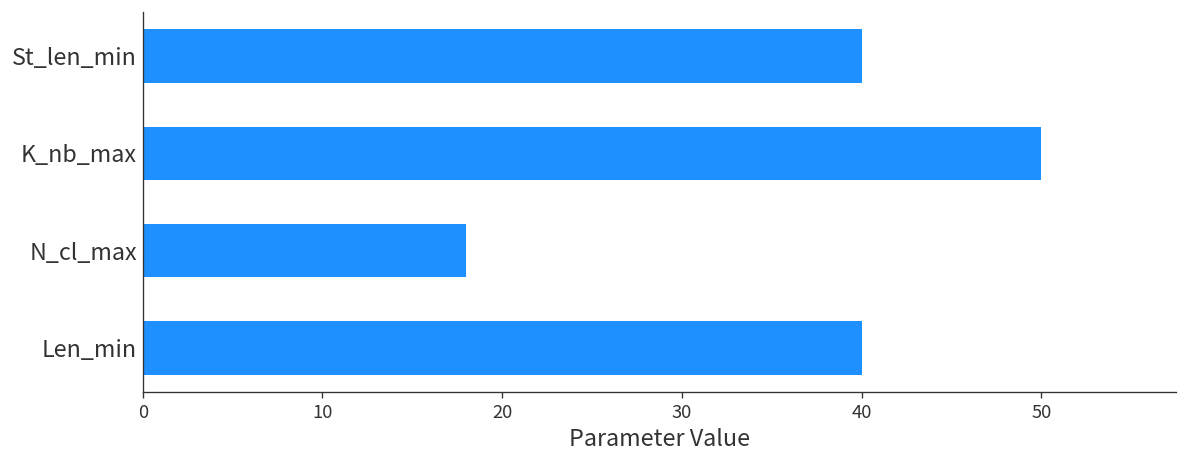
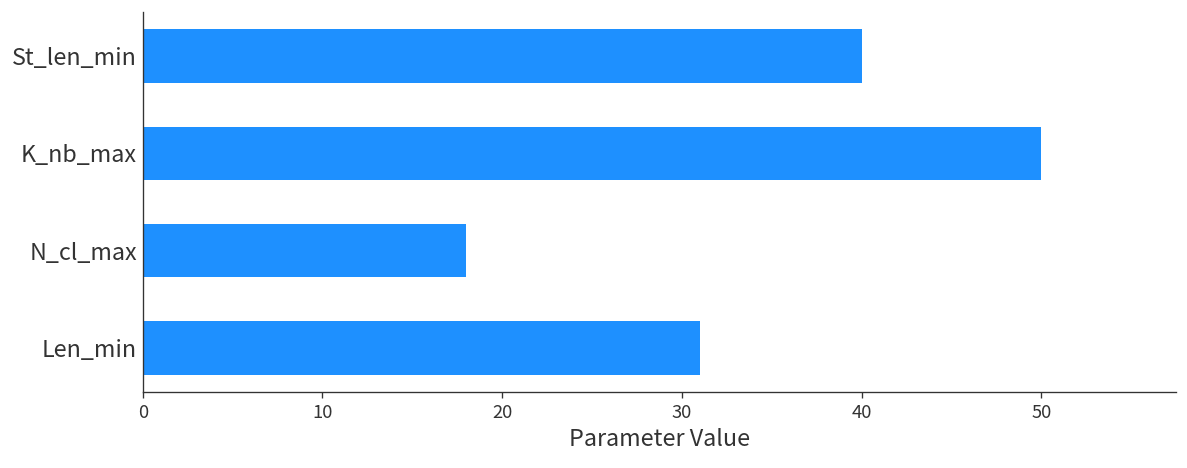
Len_min: 40 -> 31
